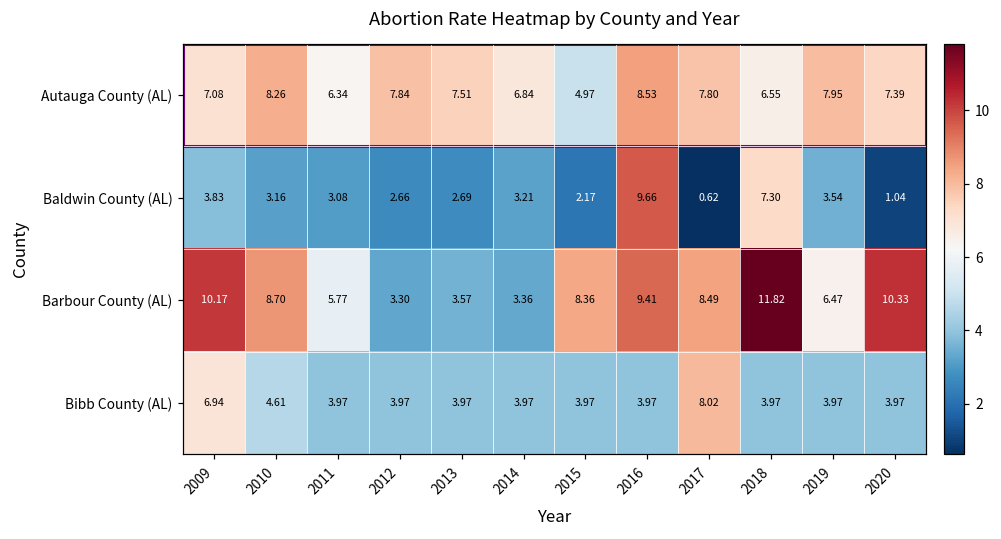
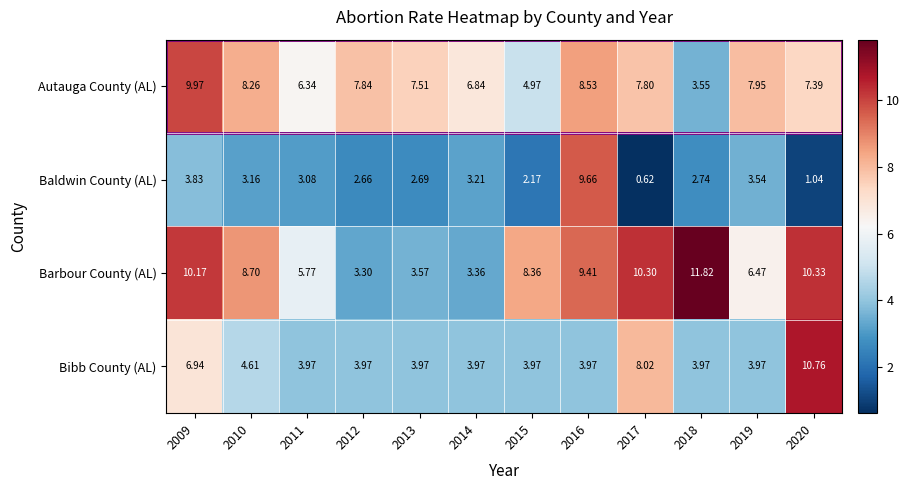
Autauga County (AL), 2009: 7.08 -> 9.97
Autauga County (AL), 2018: 6.55 -> 3.55
Baldwin County (AL), 2018: 7.30 -> 2.74
Barbour County (AL), 2017: 8.49 -> 10.30
Bibb County (AL), 2020: 3.97 -> 10.76
